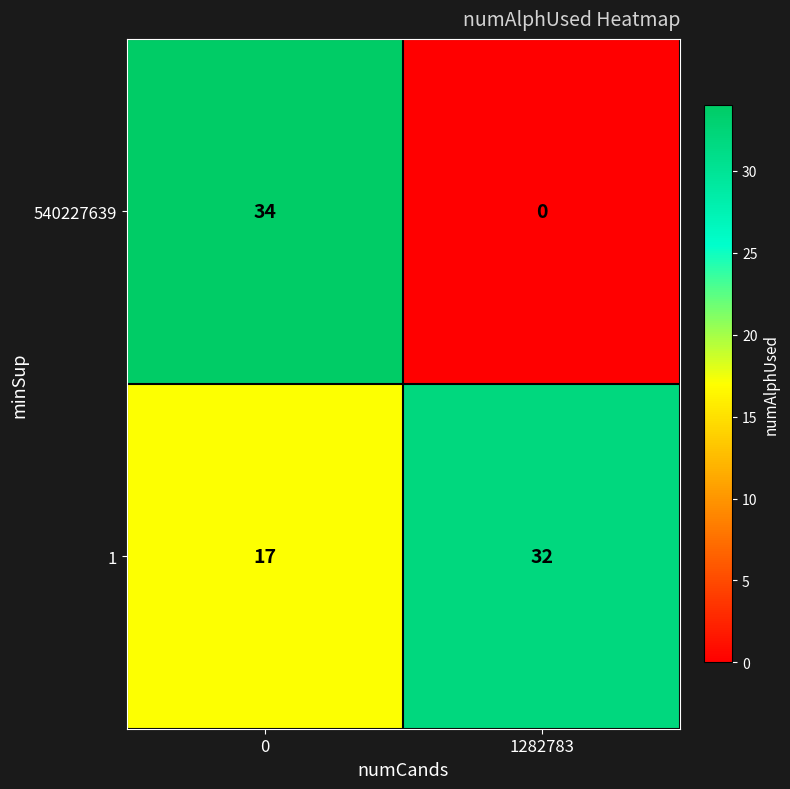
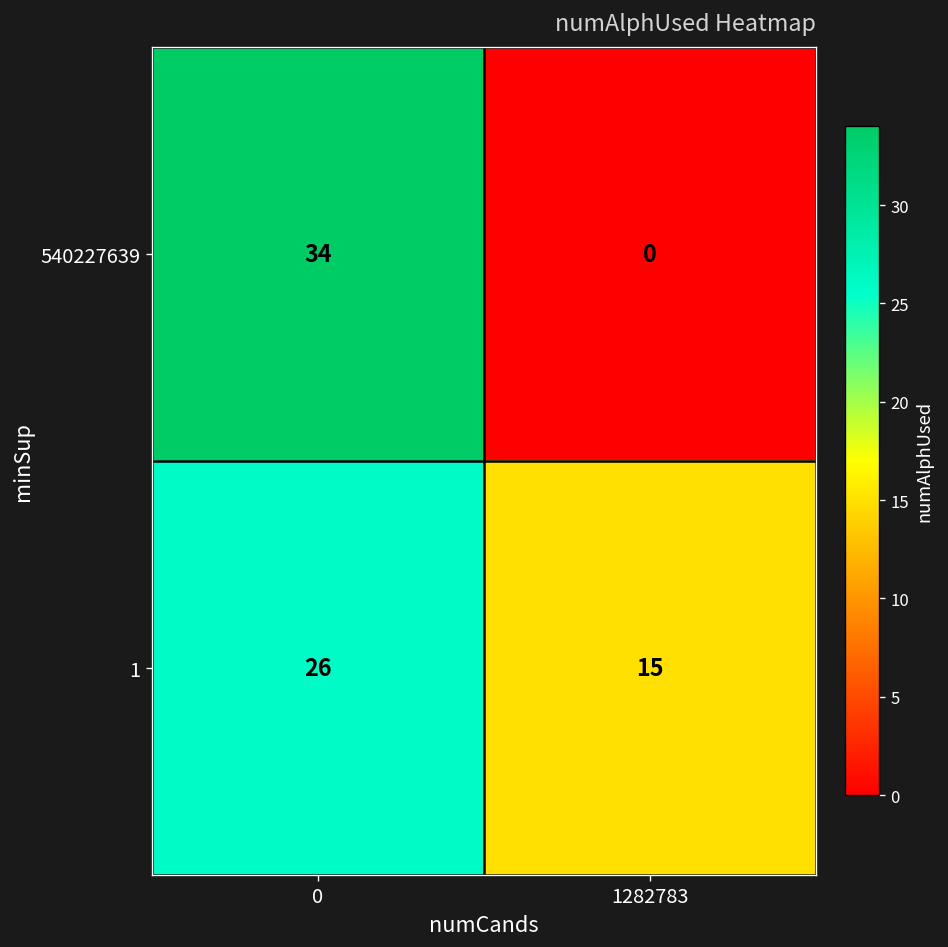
1, 0: 17 -> 26
1, 1282783: 32 -> 15
